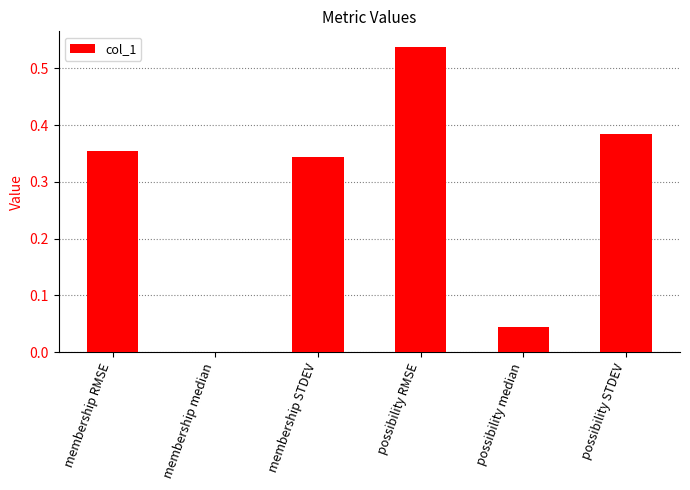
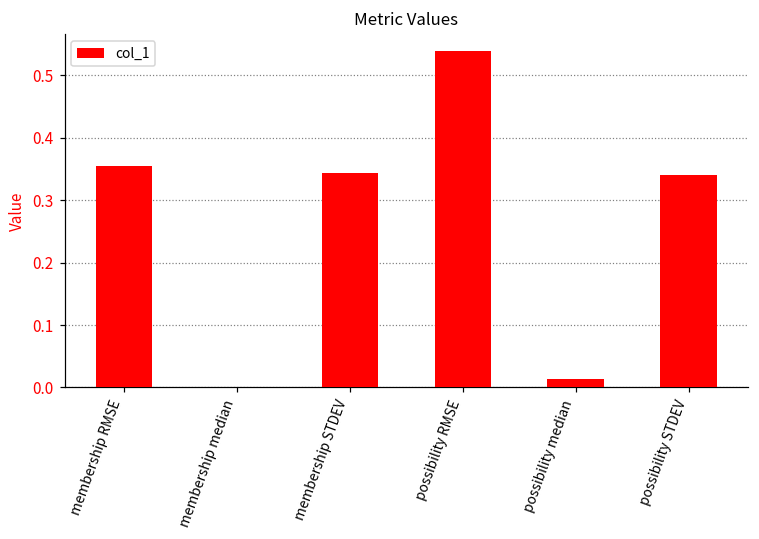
possibility median: 0.04 -> 0.01
possibility STDEV: 0.38 -> 0.34
